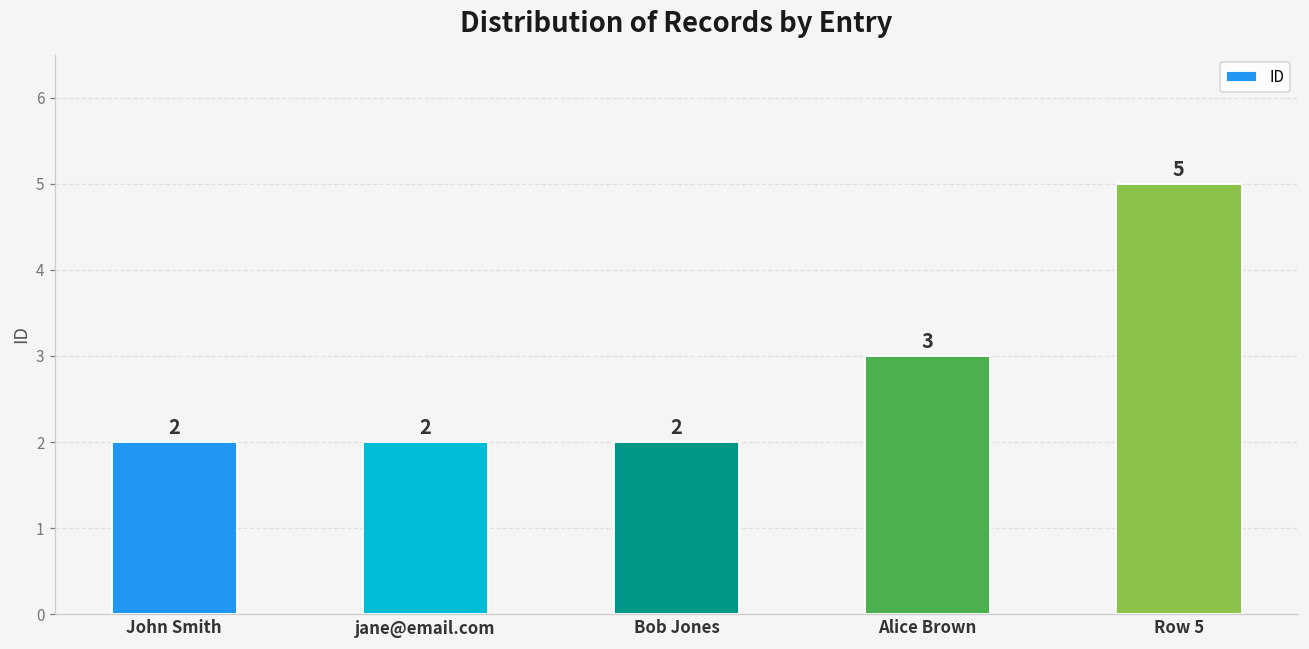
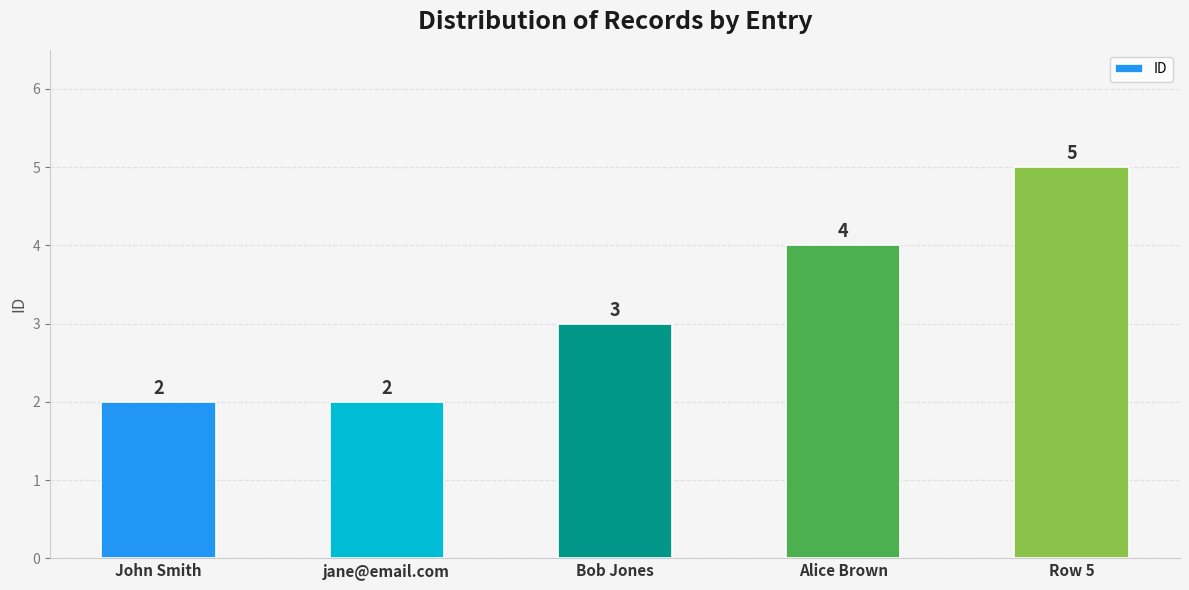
Bob Jones: 2 -> 3
Alice Brown: 3 -> 4
